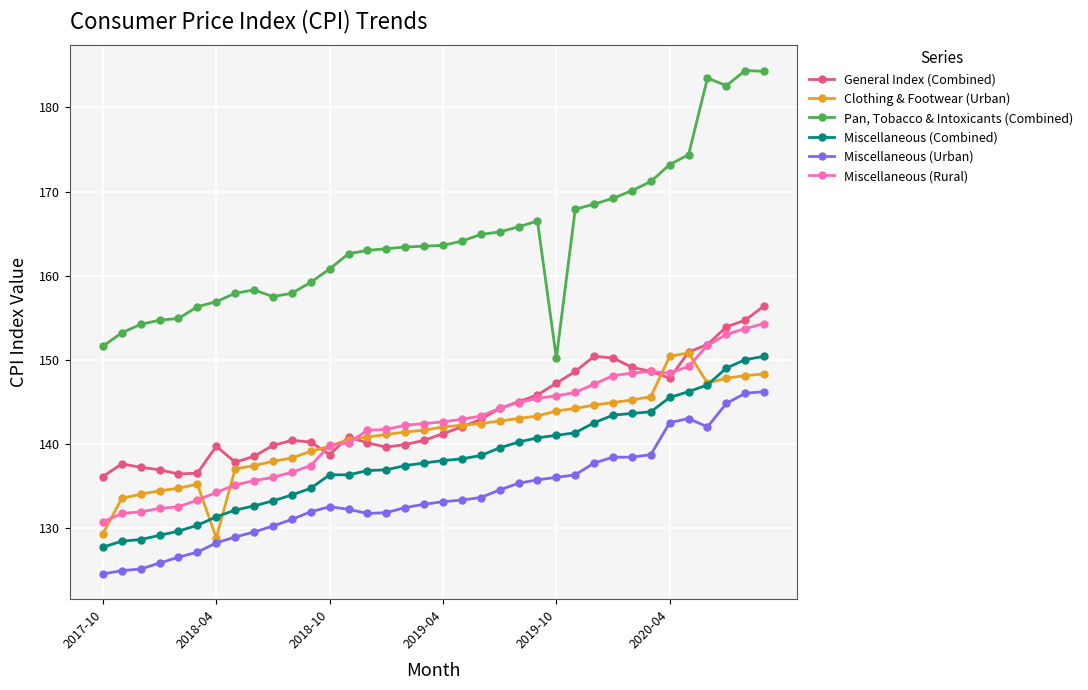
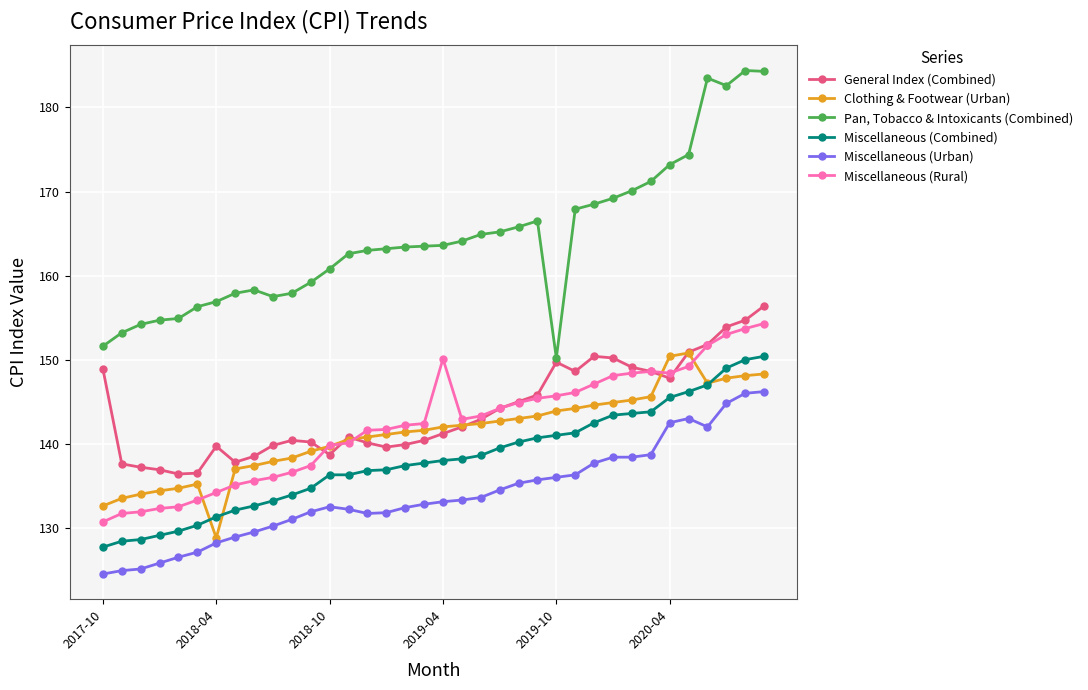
General Index (Combined), 2017-10: 136 -> 149
Clothing & Footwear (Urban), 2017-10: 129 -> 133
Miscellaneous (Rural), 2019-04: 143 -> 150
General Index (Combined), 2019-10: 147 -> 150
